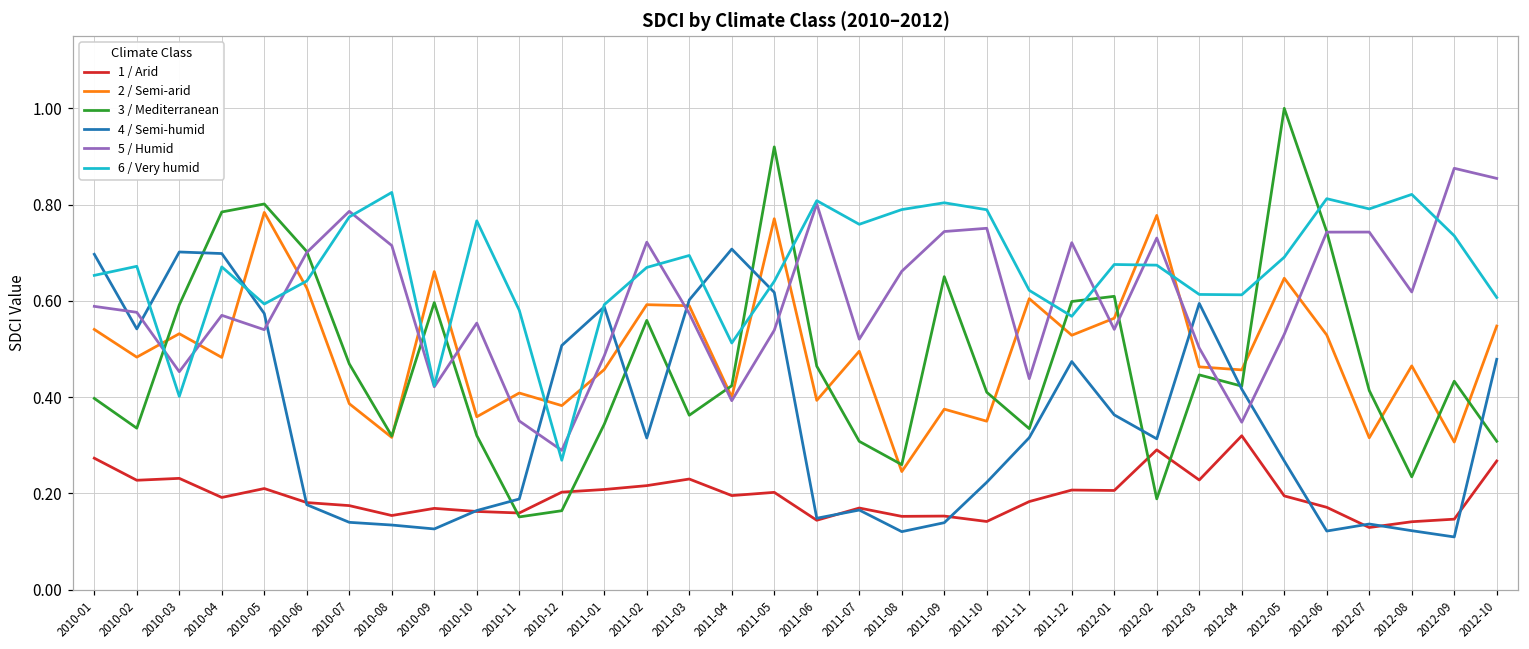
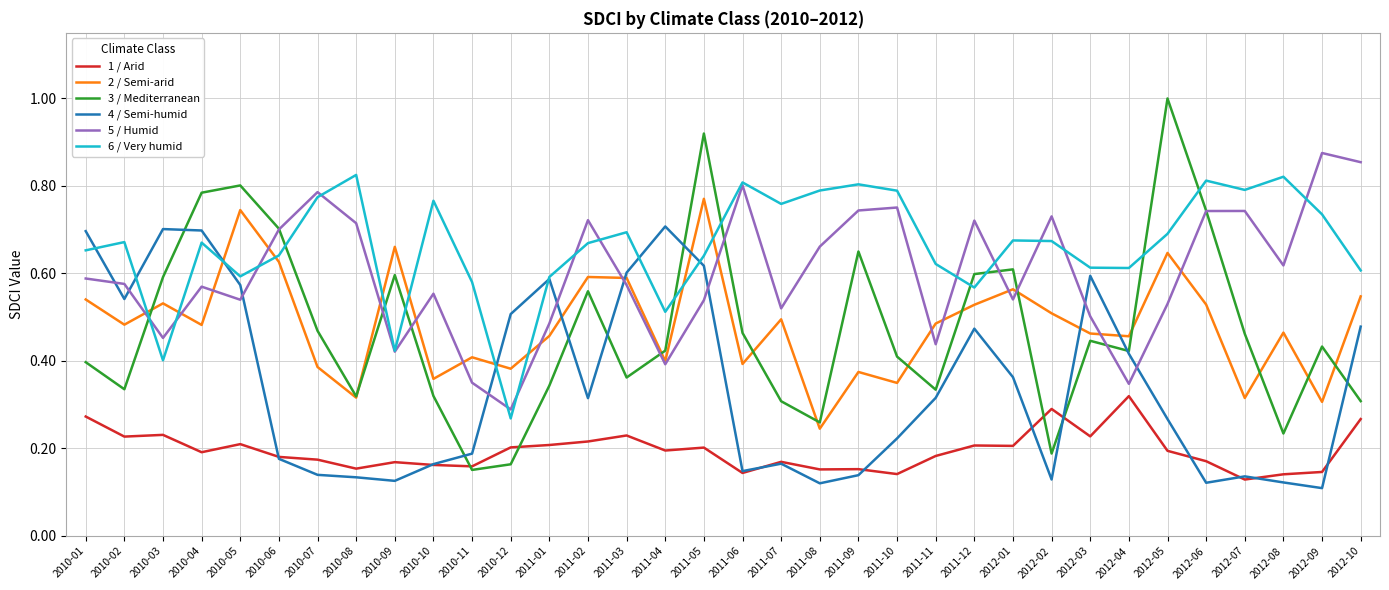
2 / Semi-arid, 2010-05: 0.78 -> 0.74
2 / Semi-arid, 2011-11: 0.60 -> 0.49
2 / Semi-arid, 2012-02: 0.78 -> 0.51
4 / Semi-humid, 2012-02: 0.31 -> 0.13
3 / Mediterranean, 2012-07: 0.41 -> 0.46
